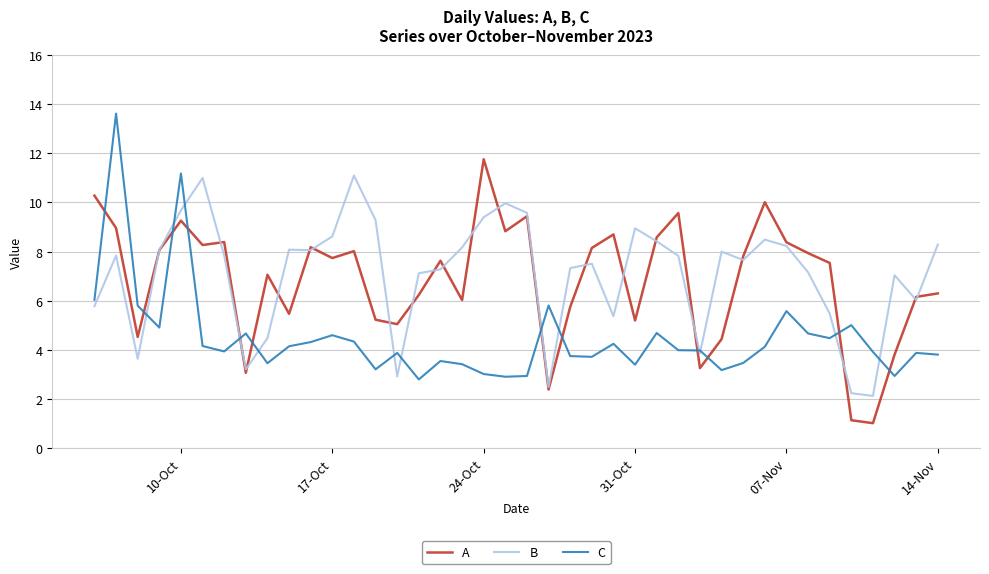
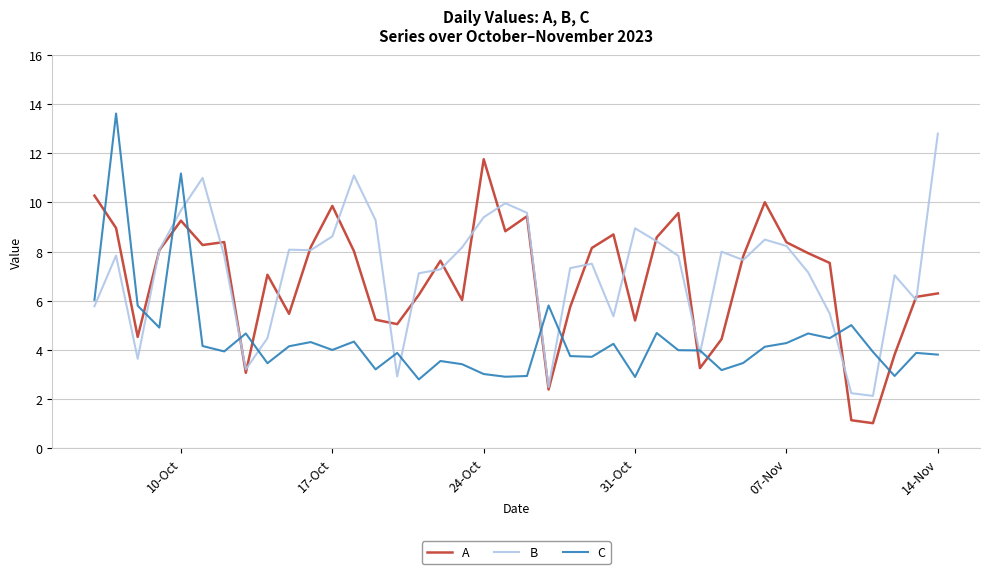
A, 17-Oct: 7.7 -> 9.9
C, 17-Oct: 4.6 -> 4.0
C, 31-Oct: 3.4 -> 2.9
C, 07-Nov: 5.6 -> 4.3
B, 14-Nov: 8.3 -> 12.8
